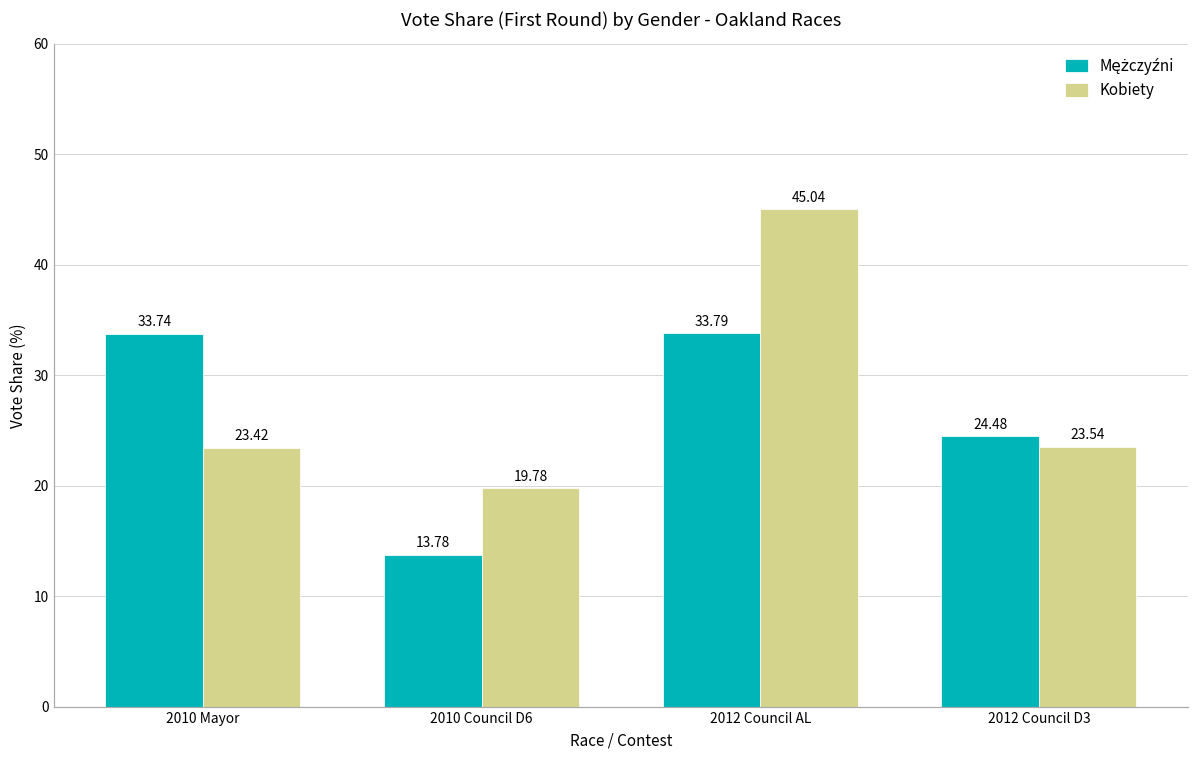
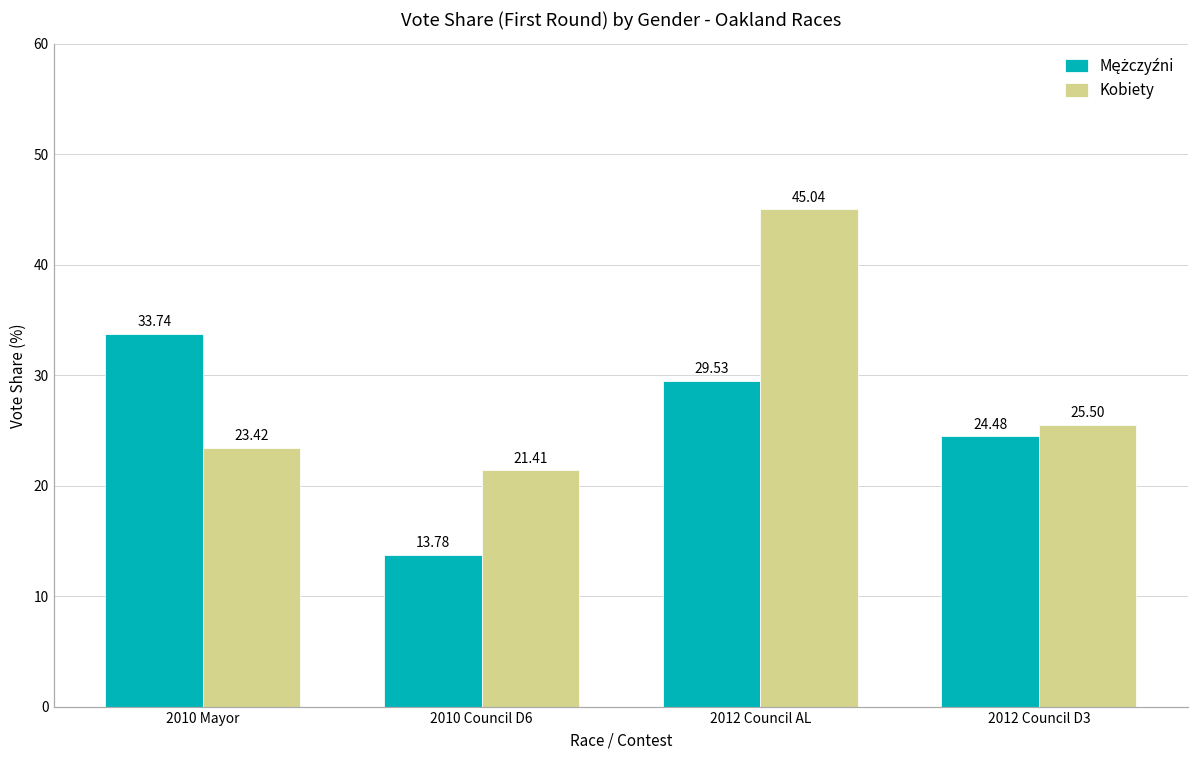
Kobiety, 2010 Council D6: 19.78 -> 21.41
Mężczyźni, 2012 Council AL: 33.79 -> 29.53
Kobiety, 2012 Council D3: 23.54 -> 25.50
